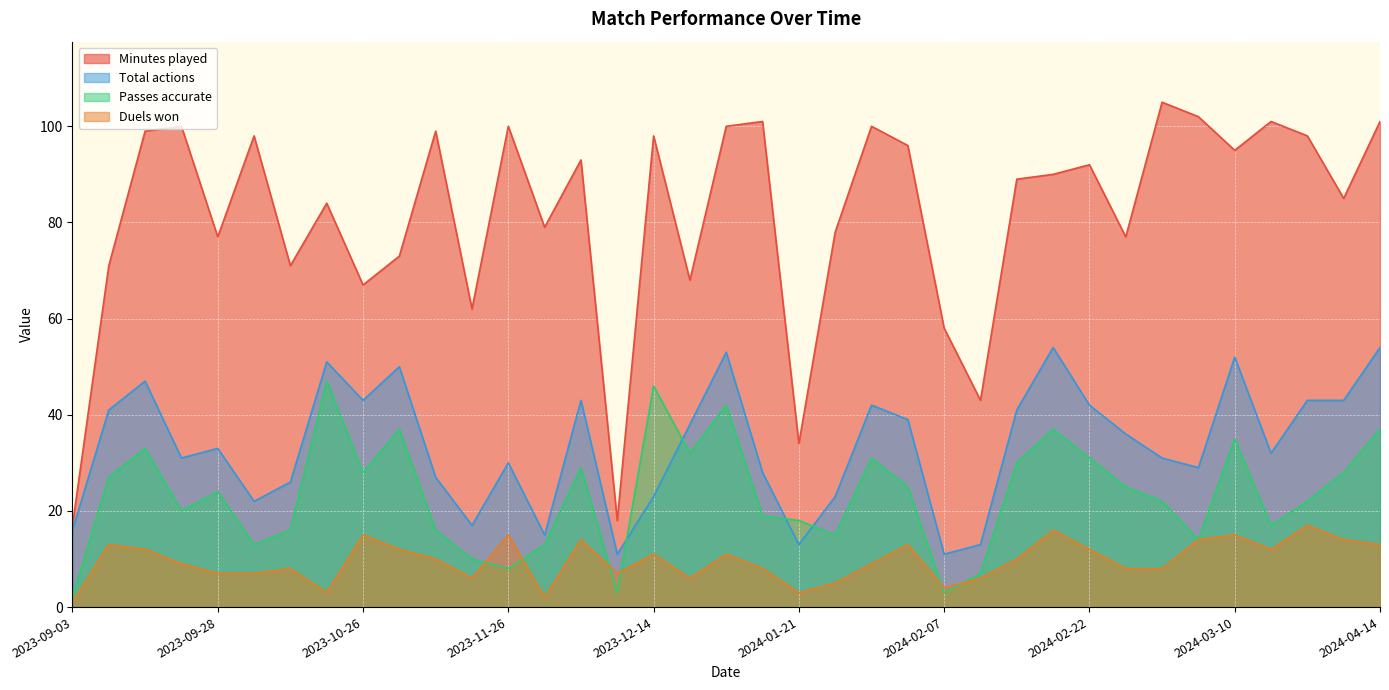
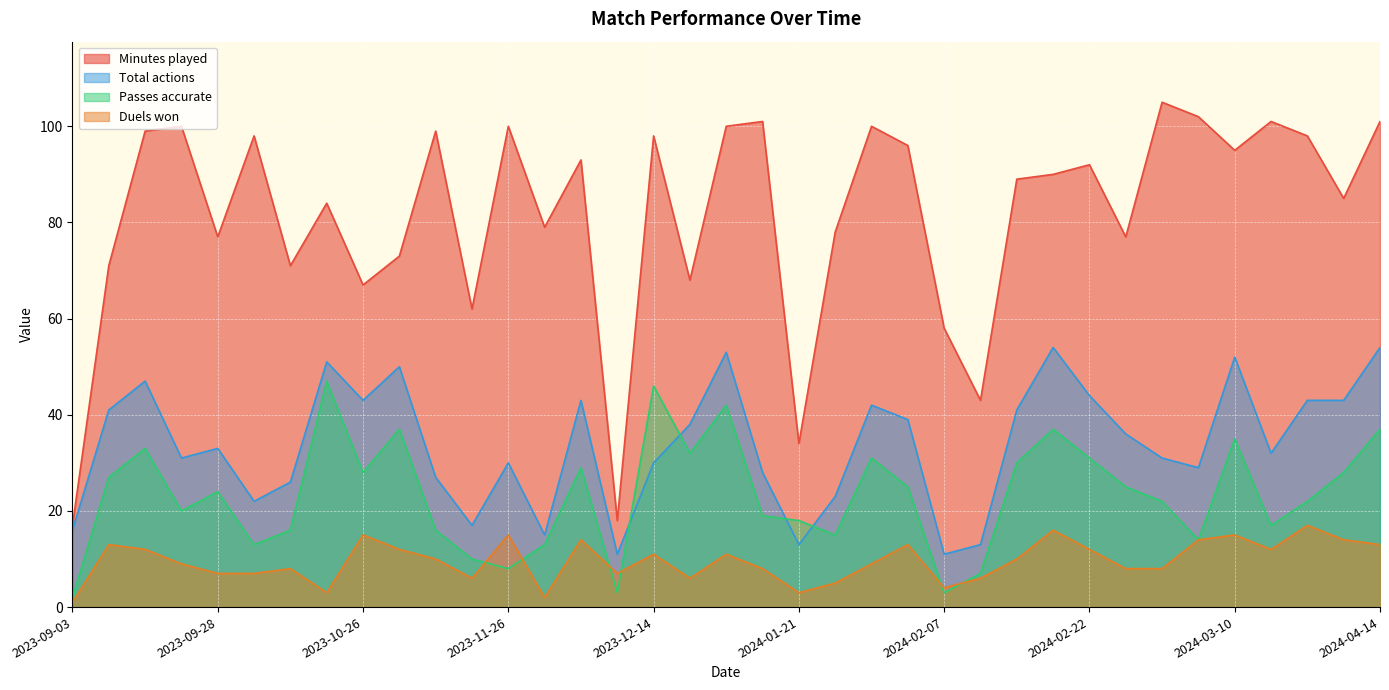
Total actions, 2023-12-14: 23 -> 30
Total actions, 2024-02-22: 42 -> 44
